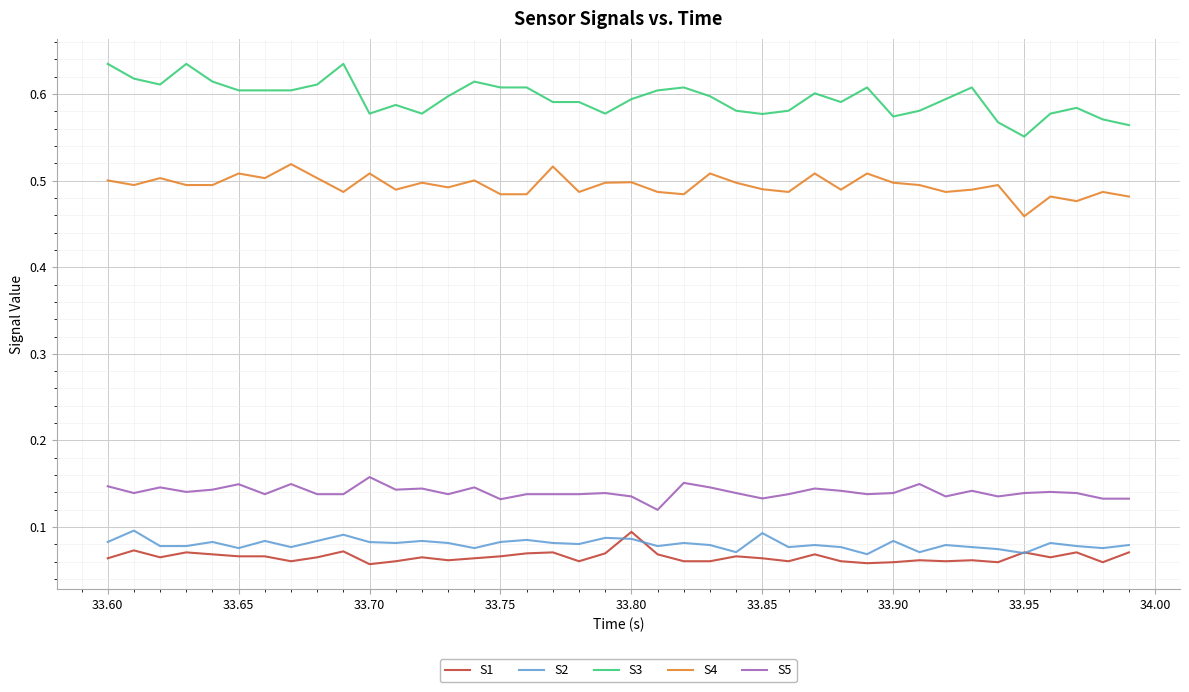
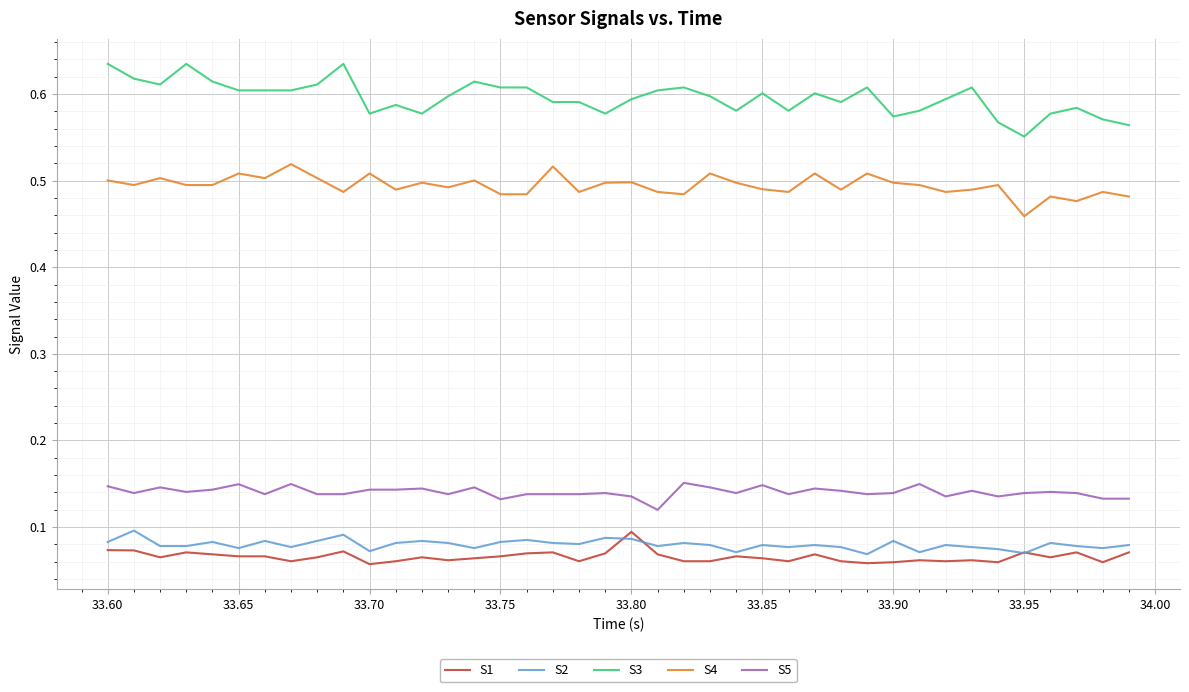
S1, 33.60: 0.06 -> 0.07
S2, 33.70: 0.08 -> 0.07
S5, 33.70: 0.16 -> 0.14
S2, 33.85: 0.09 -> 0.08
S3, 33.85: 0.58 -> 0.60
S5, 33.85: 0.13 -> 0.15
